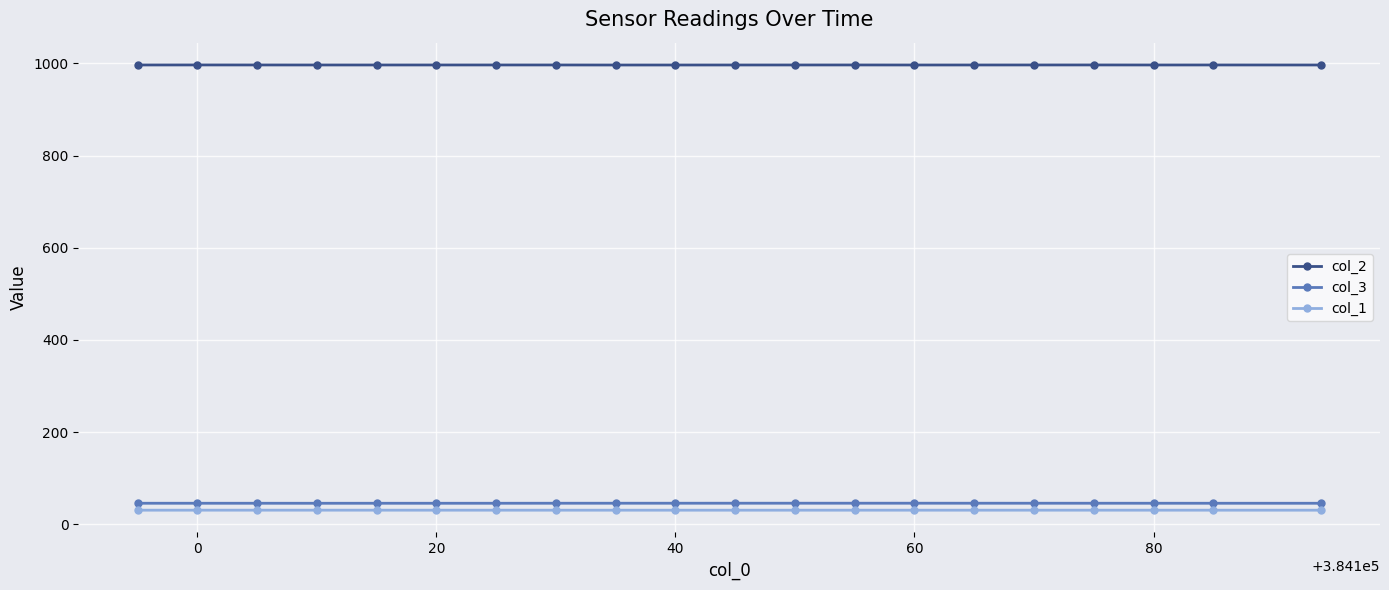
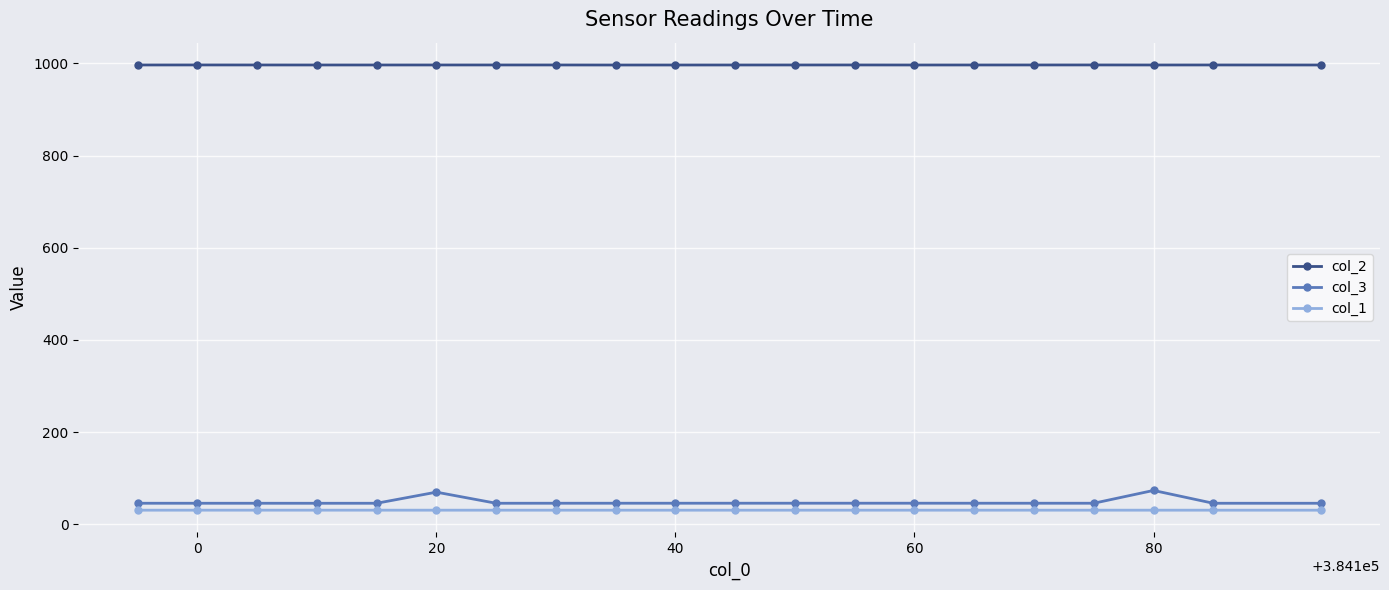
col_3, 20: 50 -> 70
col_3, 80: 50 -> 70
